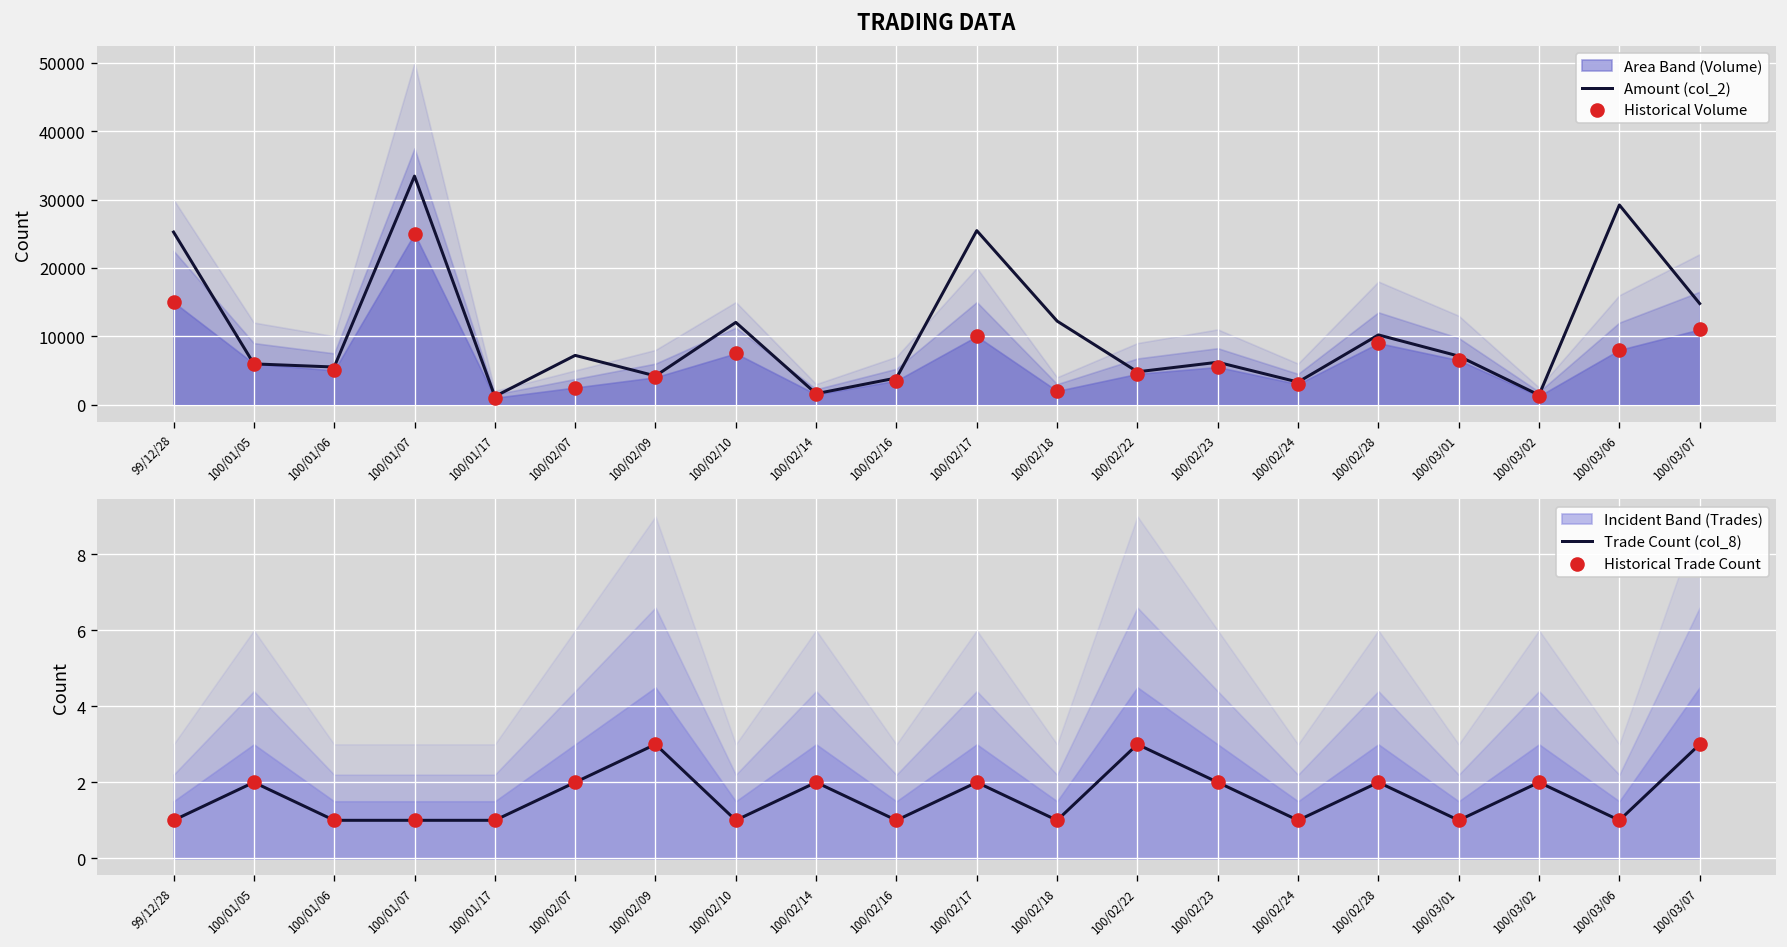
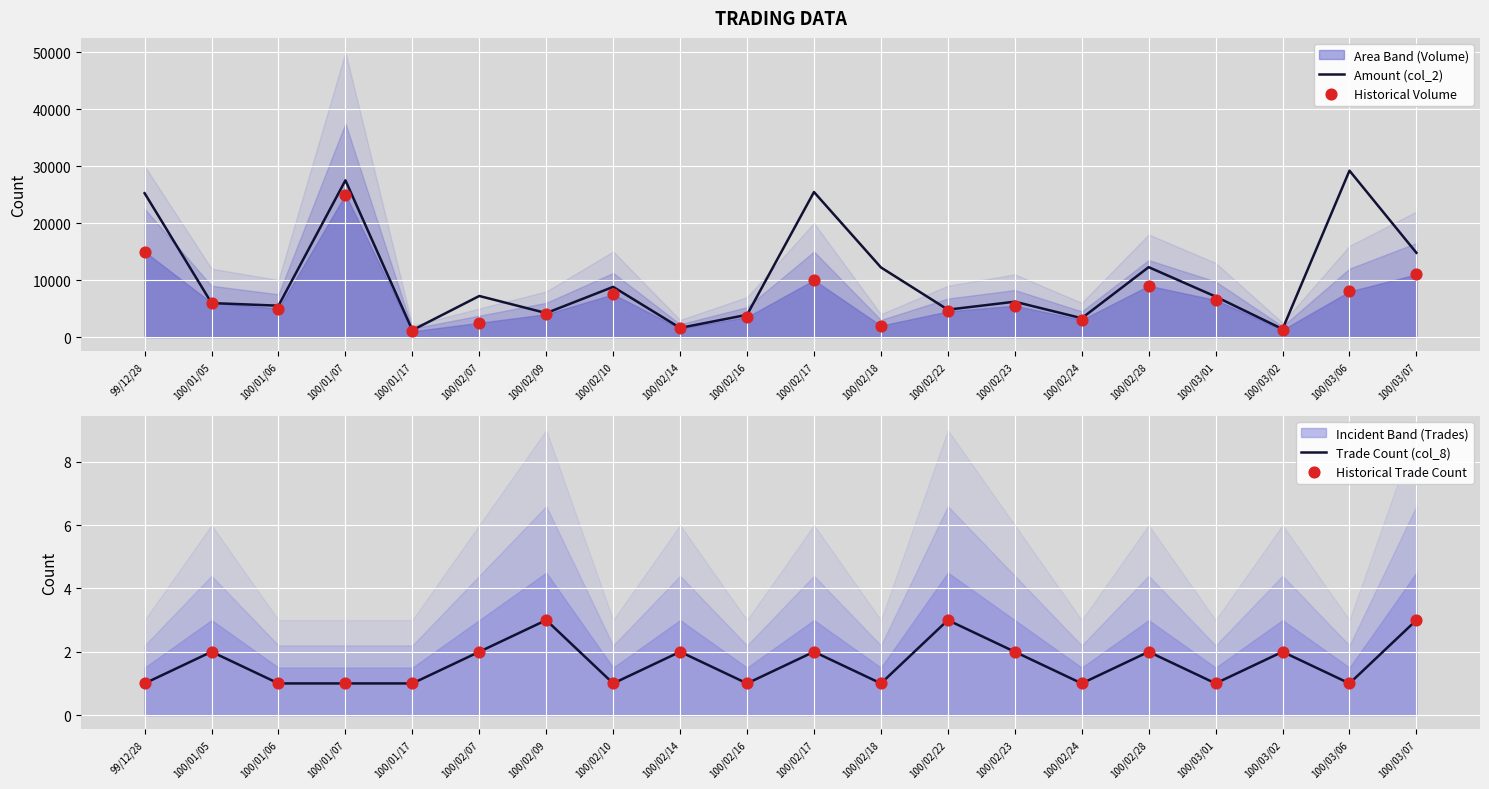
TRADING DATA, Amount (col_2), 100/01/07: 33000 -> 28000
TRADING DATA, Amount (col_2), 100/02/10: 12000 -> 9000
TRADING DATA, Amount (col_2), 100/02/28: 10000 -> 12000
